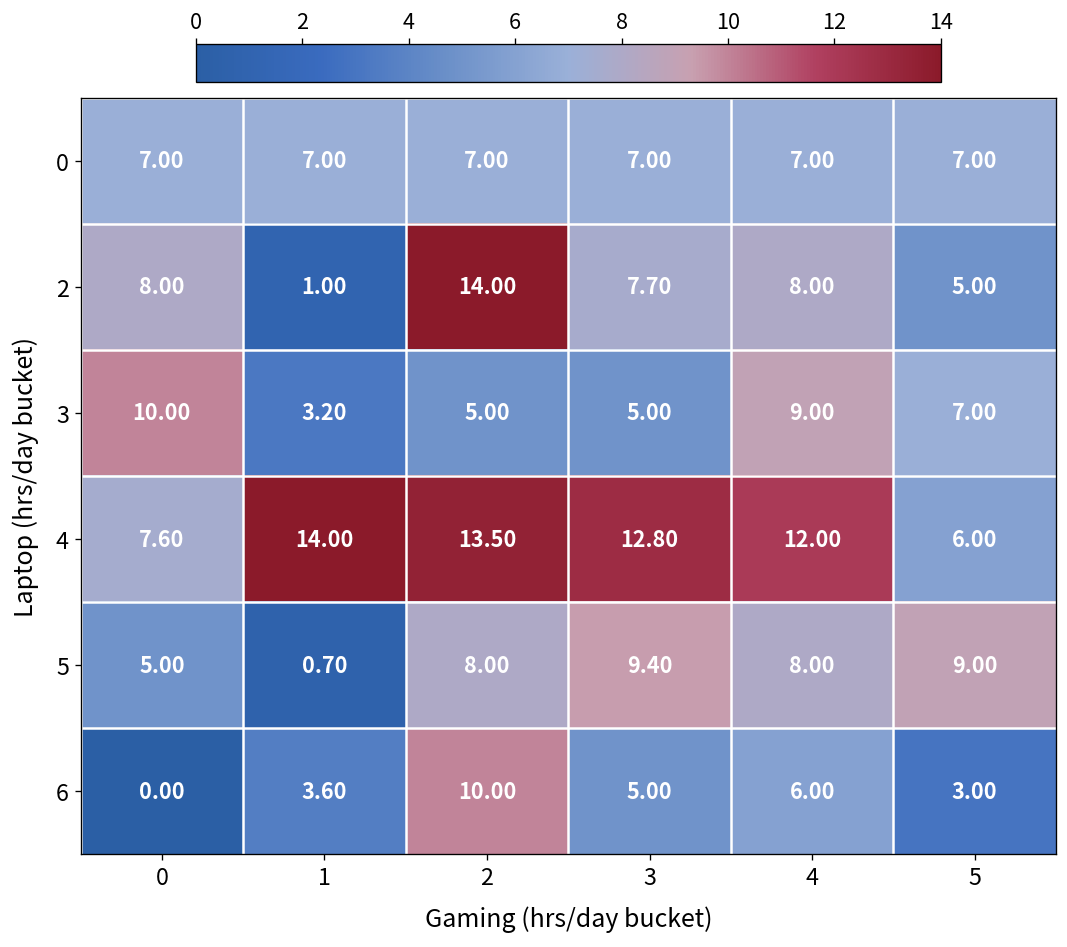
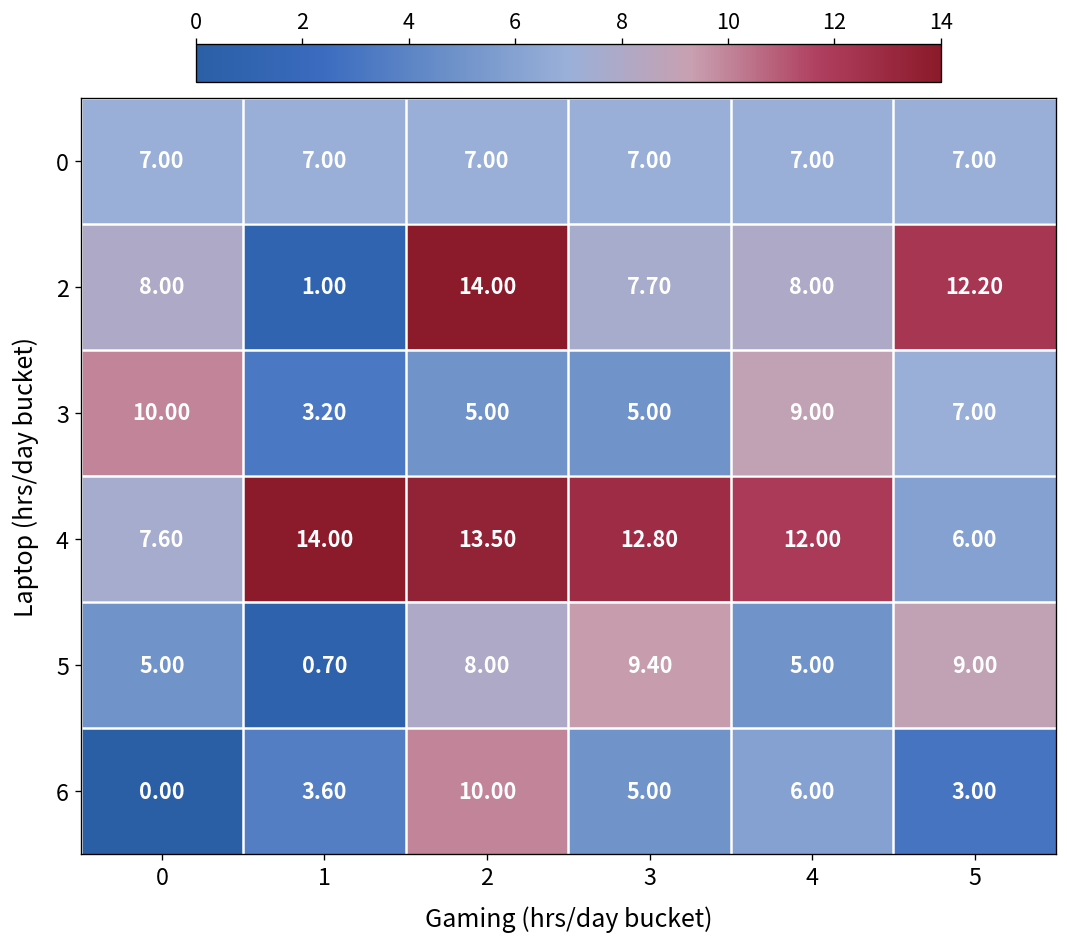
2, 5: 5.00 -> 12.20
5, 4: 8.00 -> 5.00
